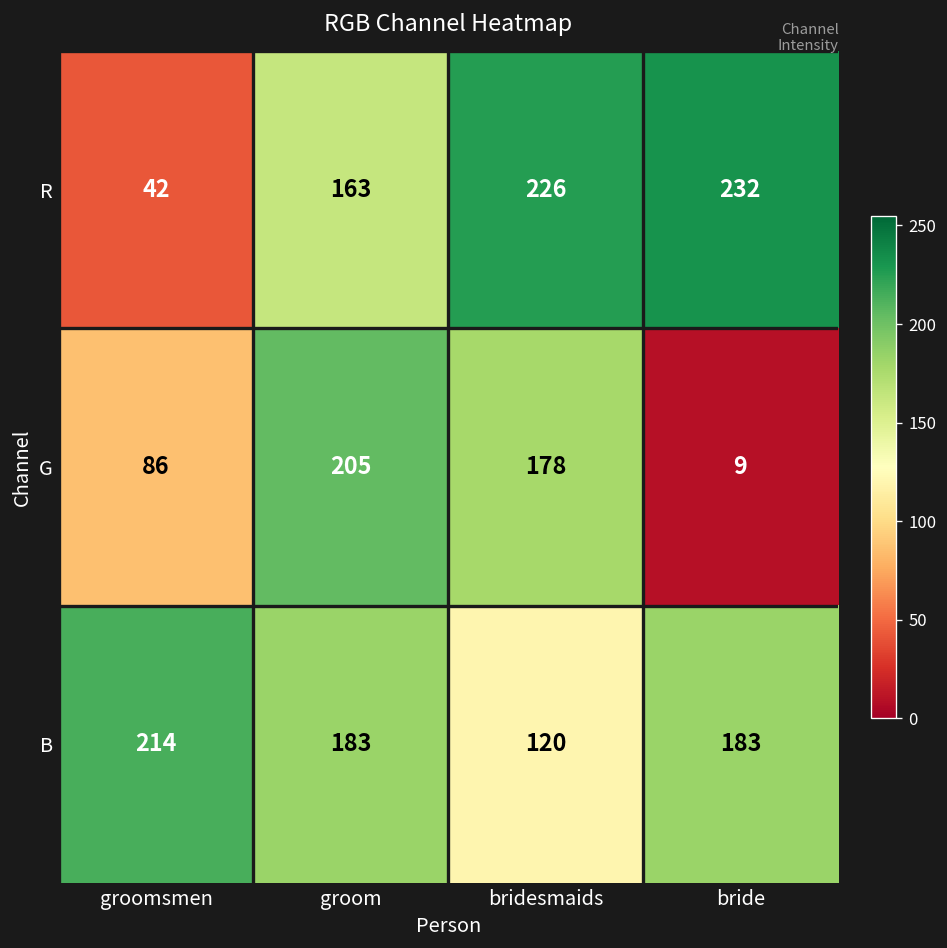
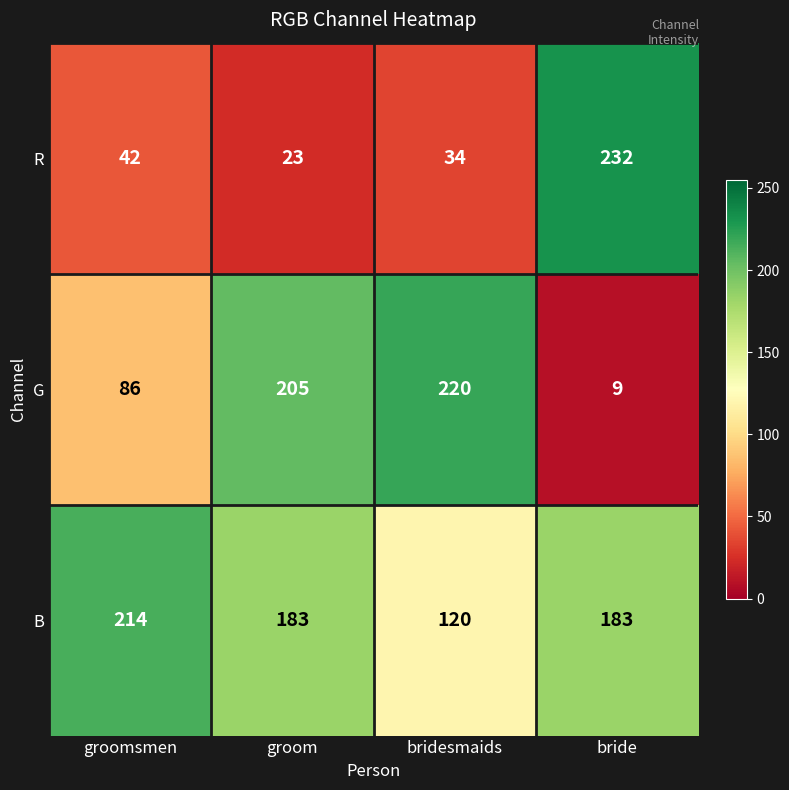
R, groom: 163 -> 23
R, bridesmaids: 226 -> 34
G, bridesmaids: 178 -> 220
